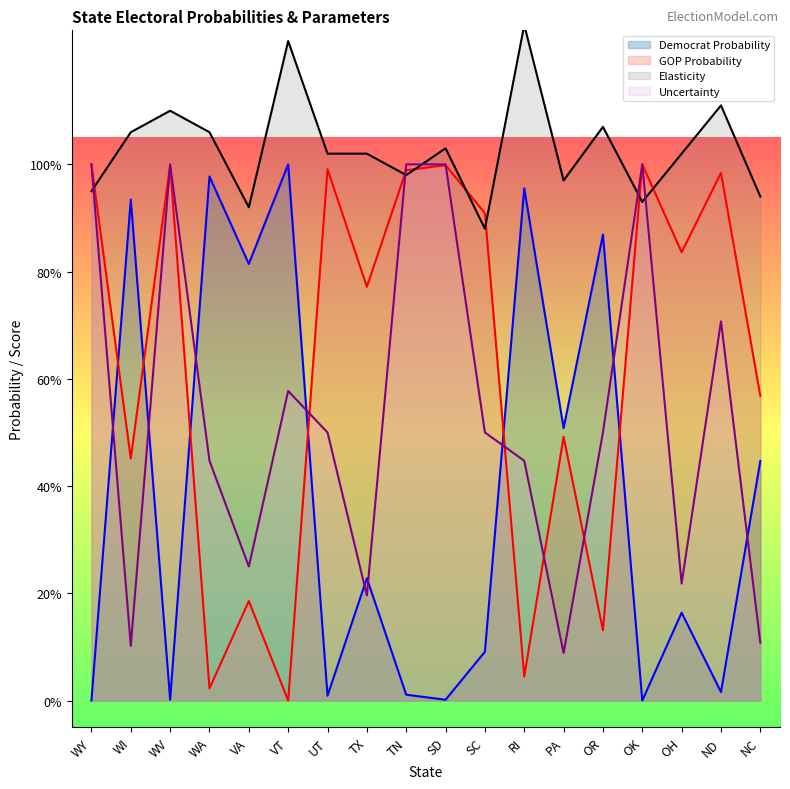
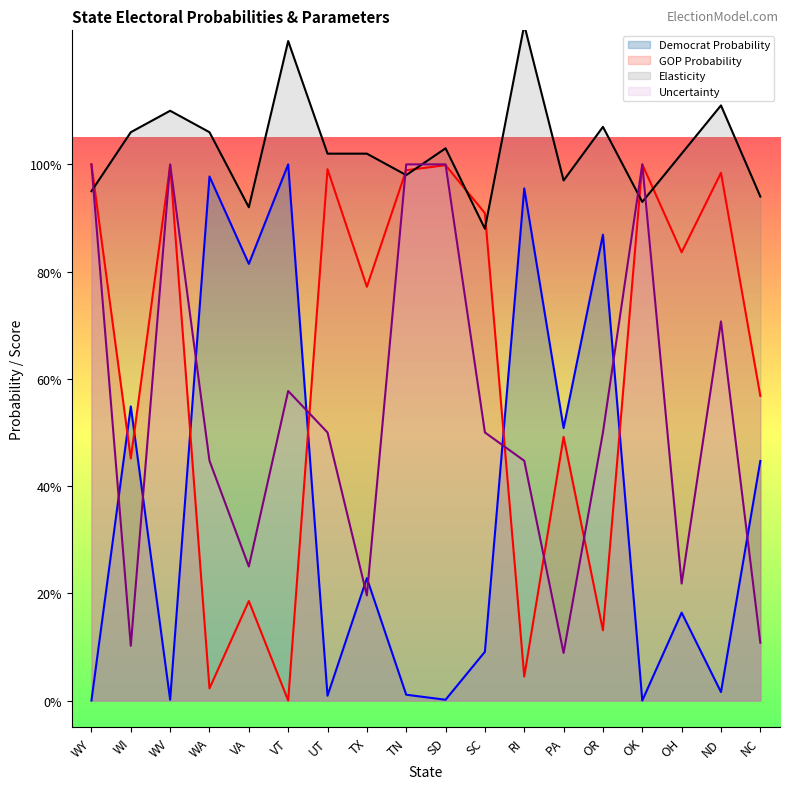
Democrat Probability, WI: 93% -> 55%
